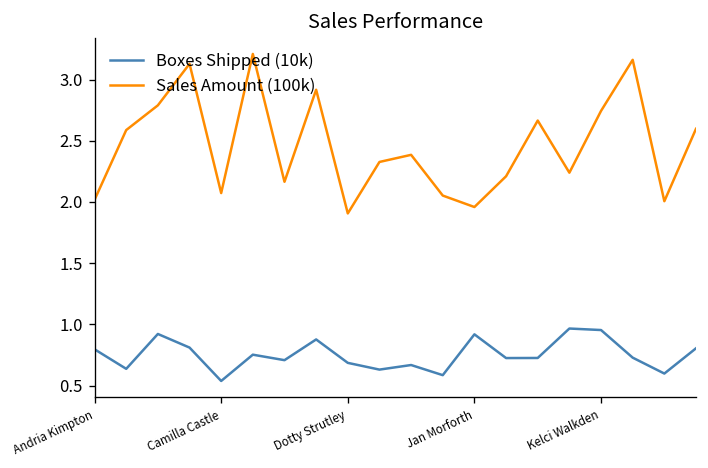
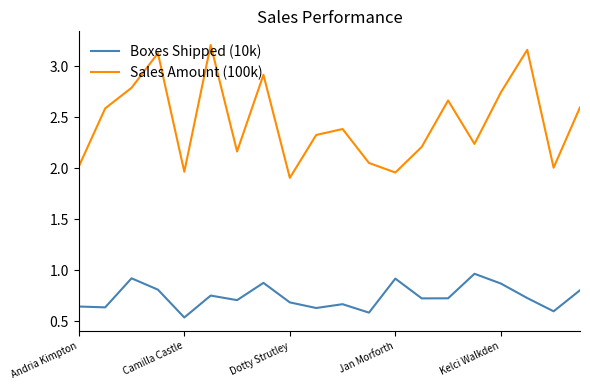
Boxes Shipped (10k), Andria Kimpton: 0.80 -> 0.64
Sales Amount (100k), Camilla Castle: 2.07 -> 1.97
Boxes Shipped (10k), Kelci Walkden: 0.95 -> 0.87
